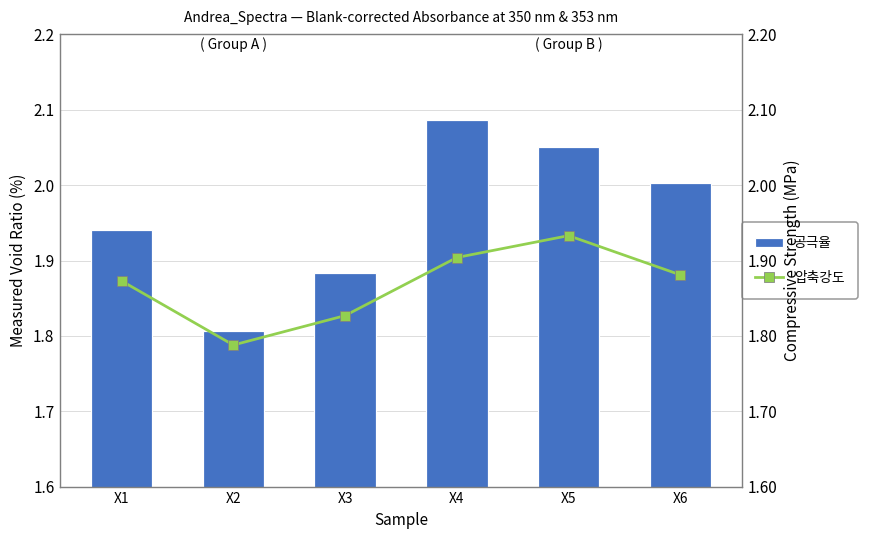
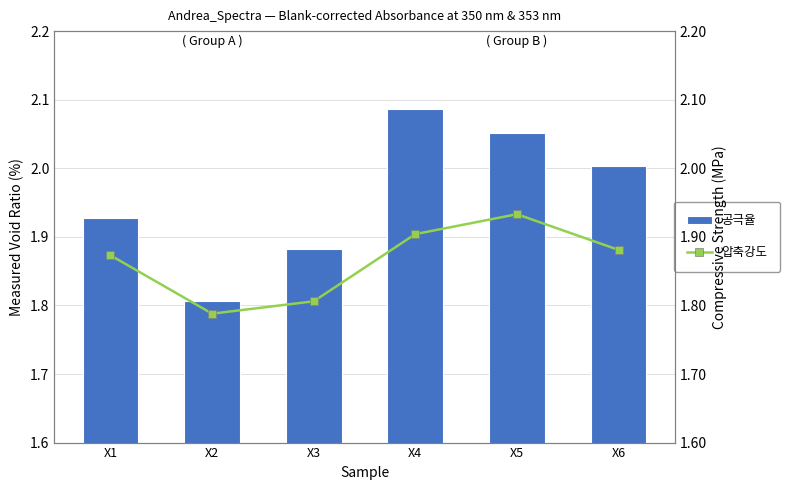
공극율, X1: 1.94 -> 1.93
압축강도, X3: 1.83 -> 1.81
